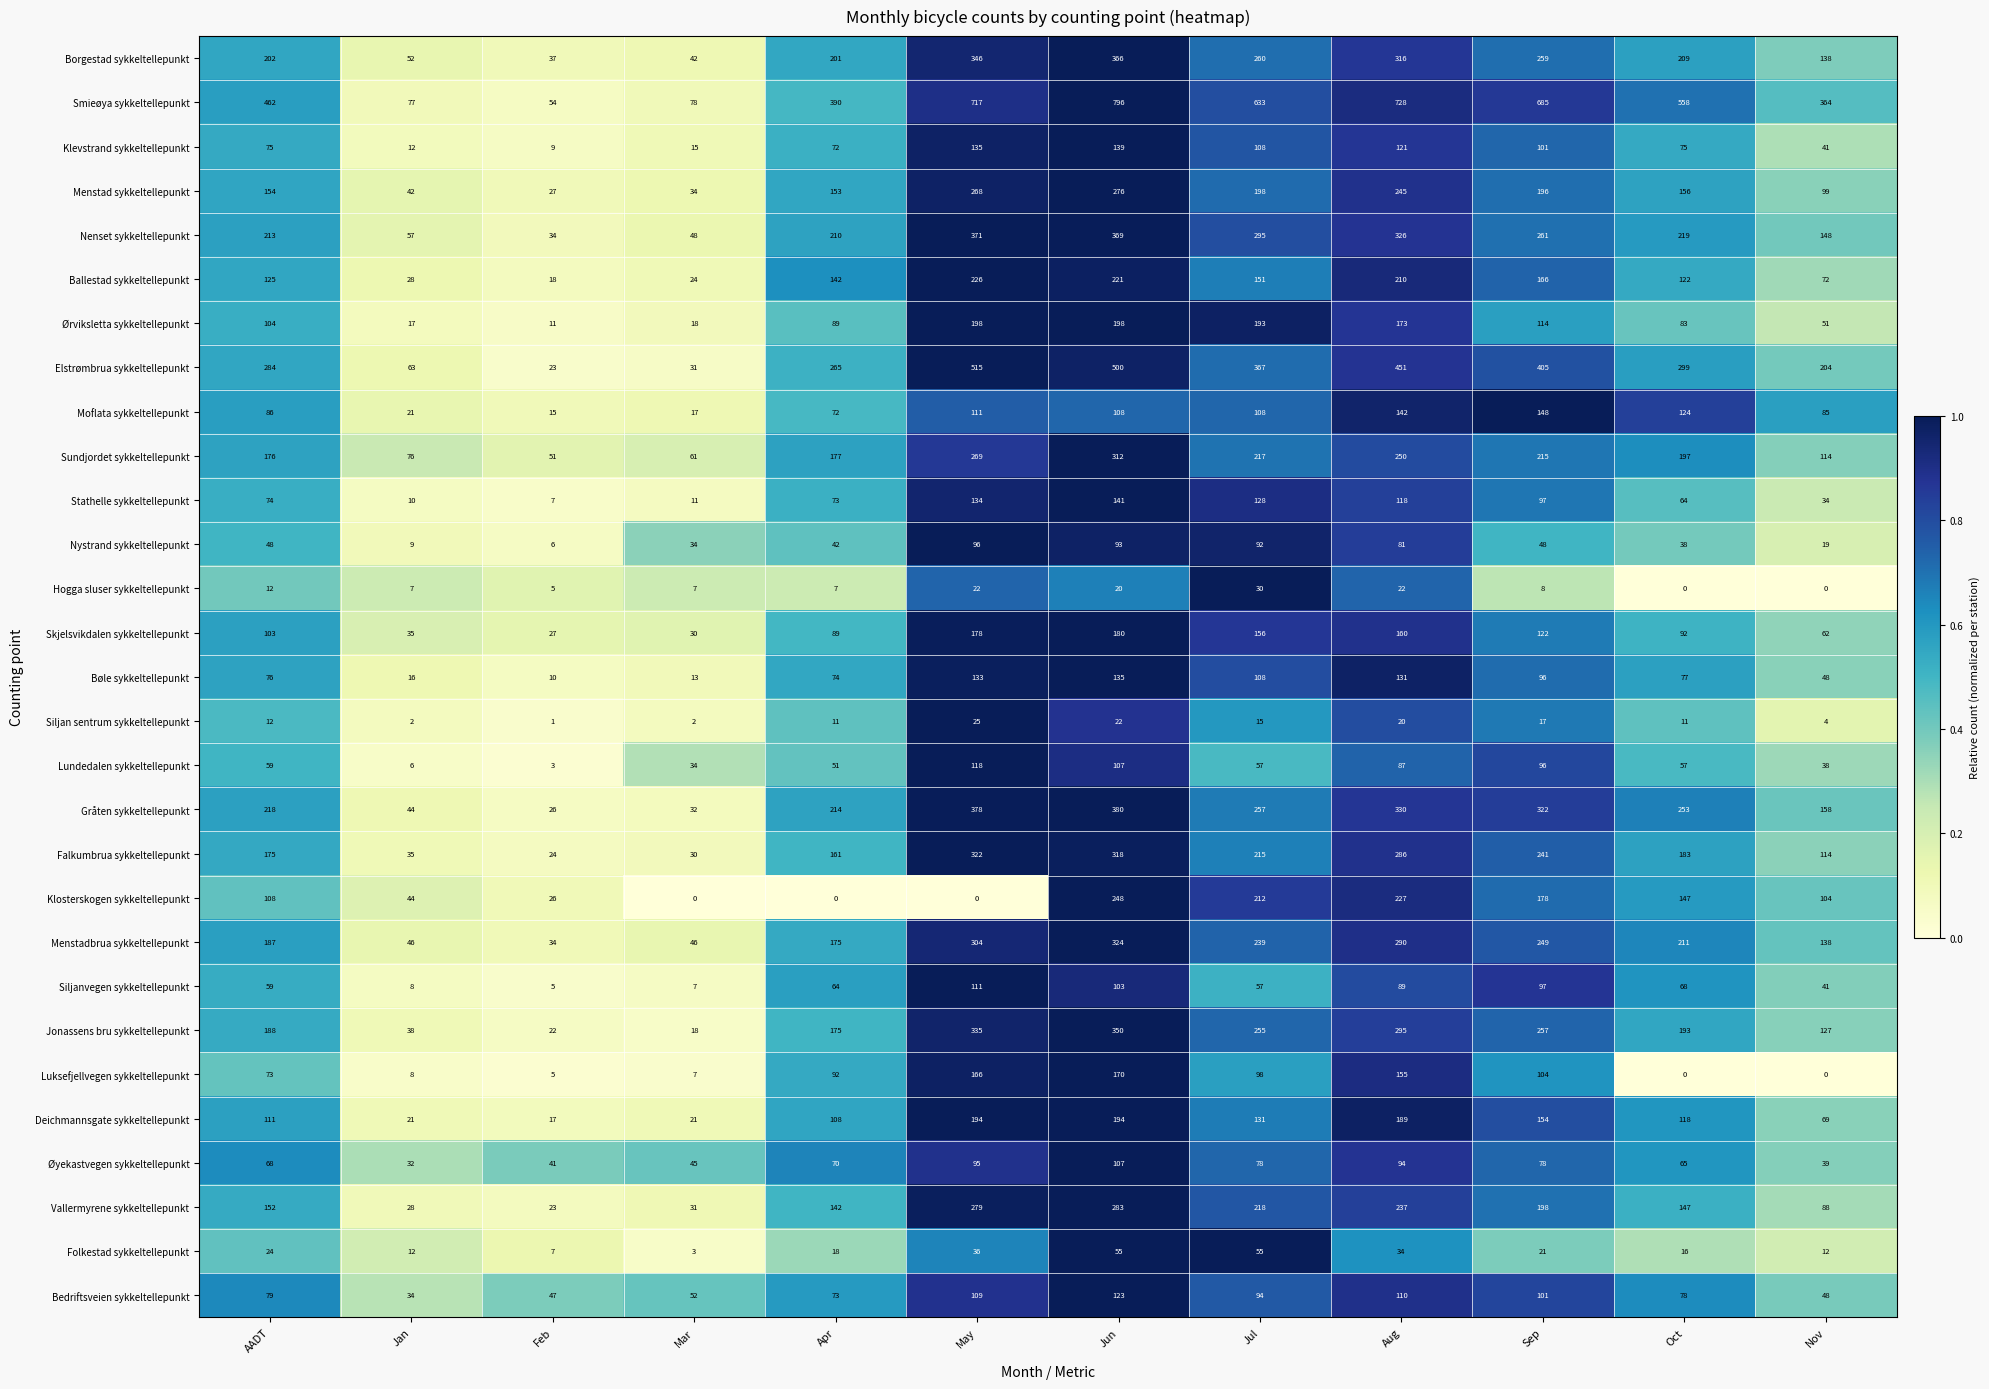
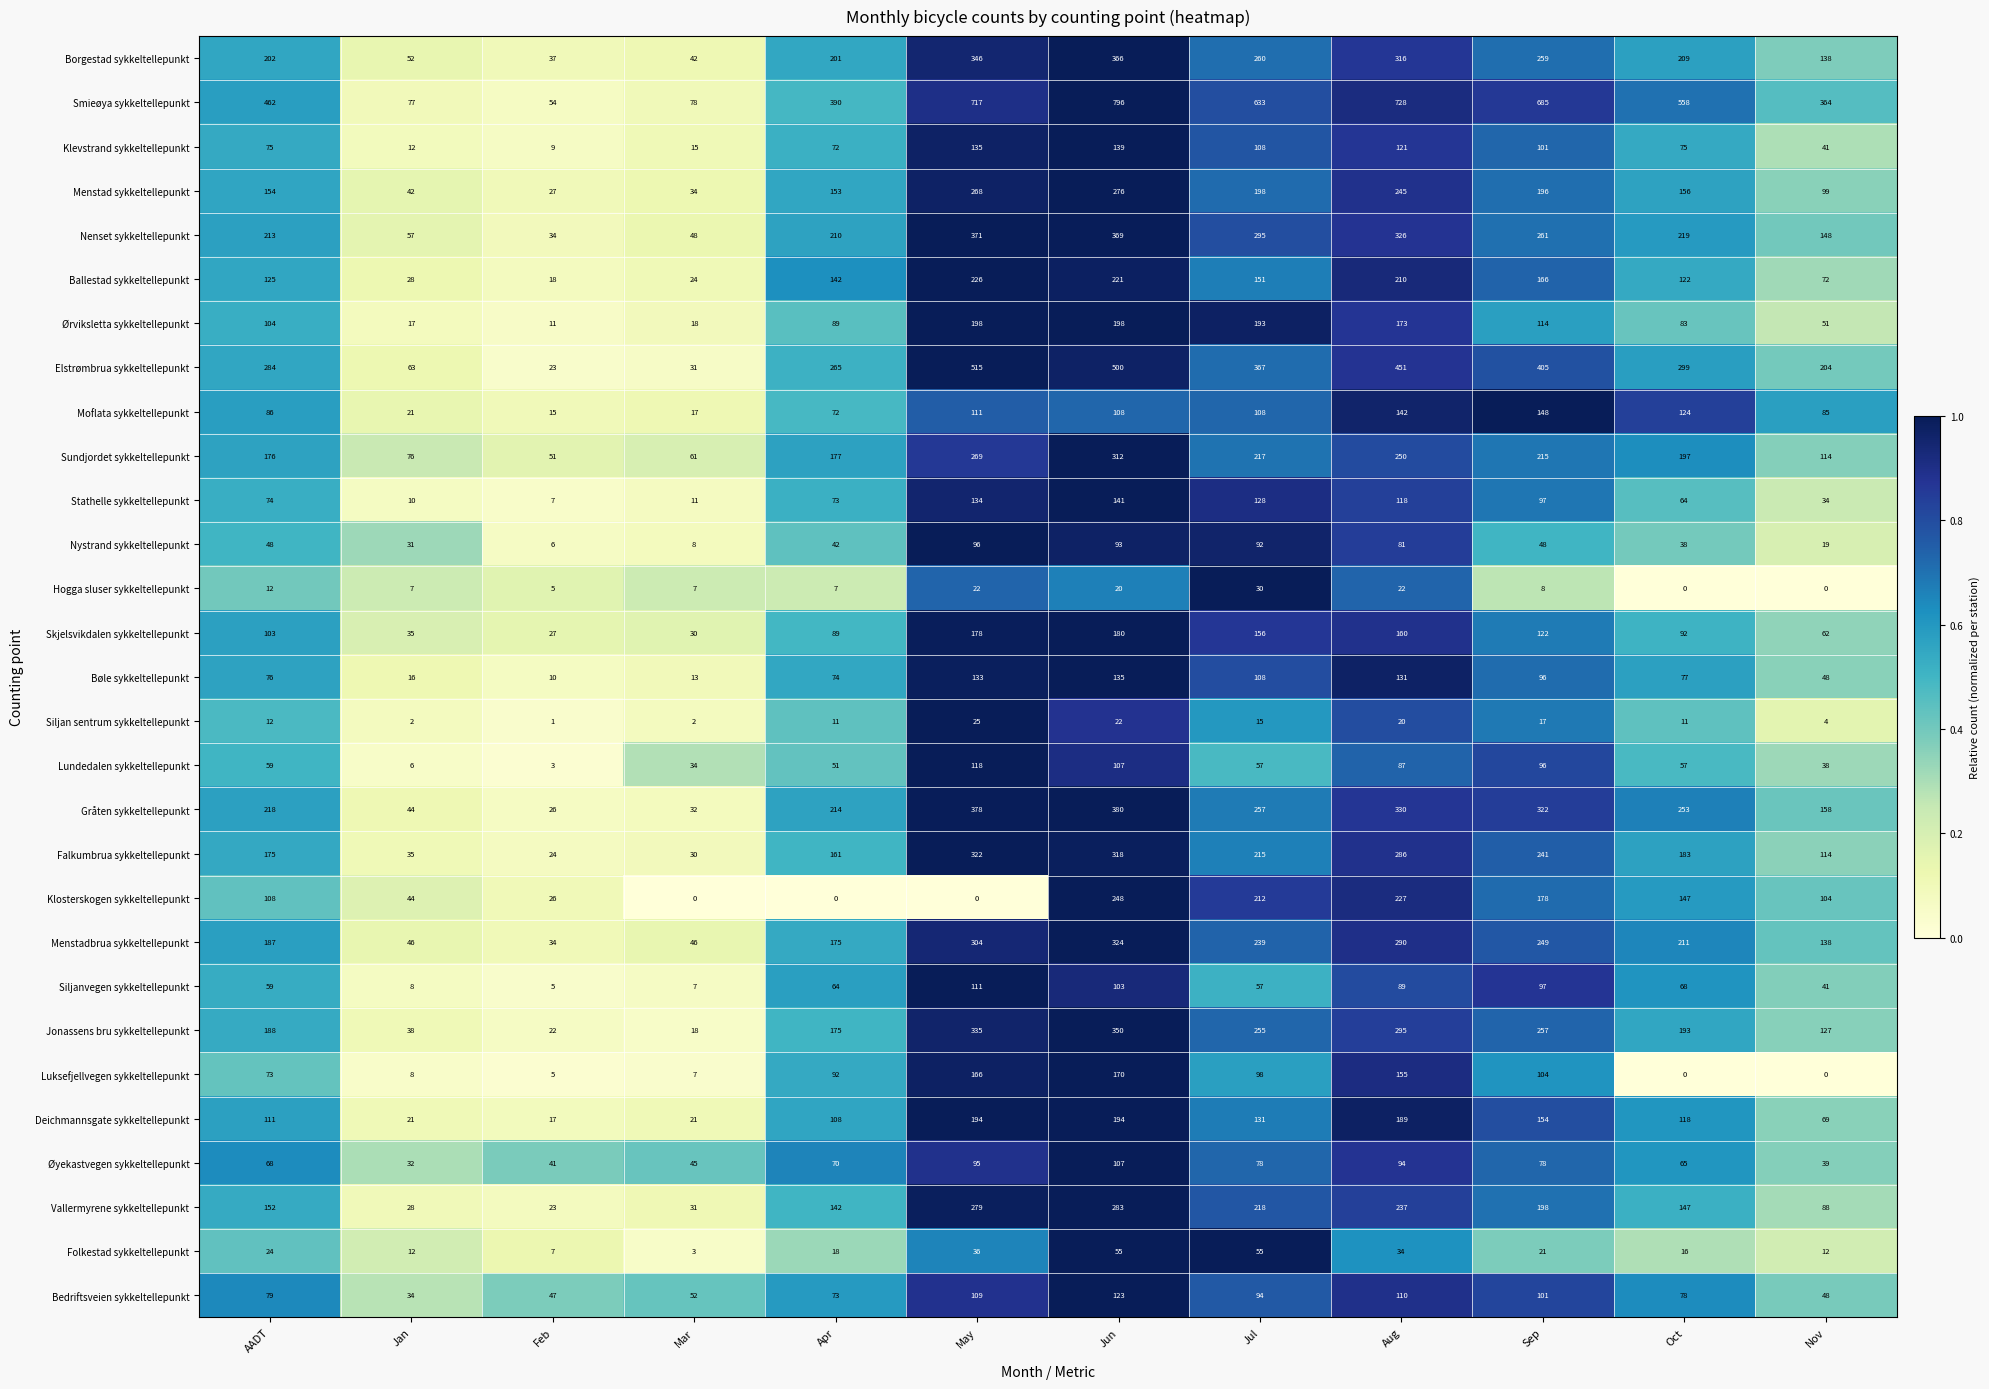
Nystrand sykkeltellepunkt, Jan: 9 -> 31
Nystrand sykkeltellepunkt, Mar: 34 -> 8
